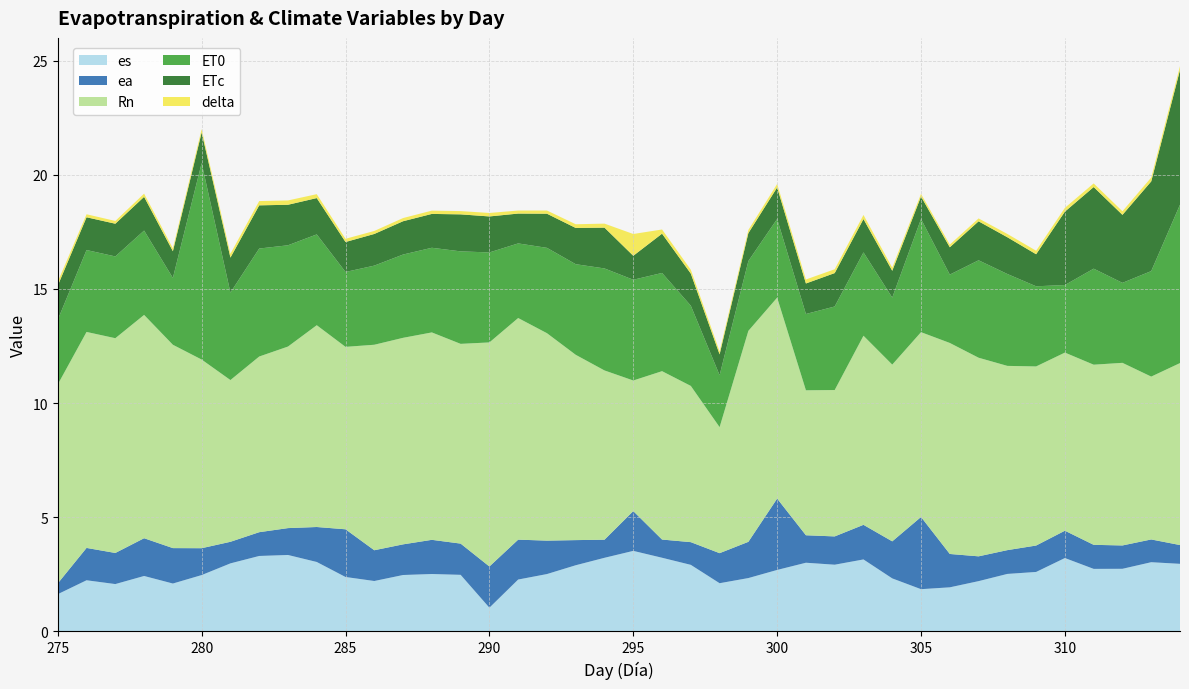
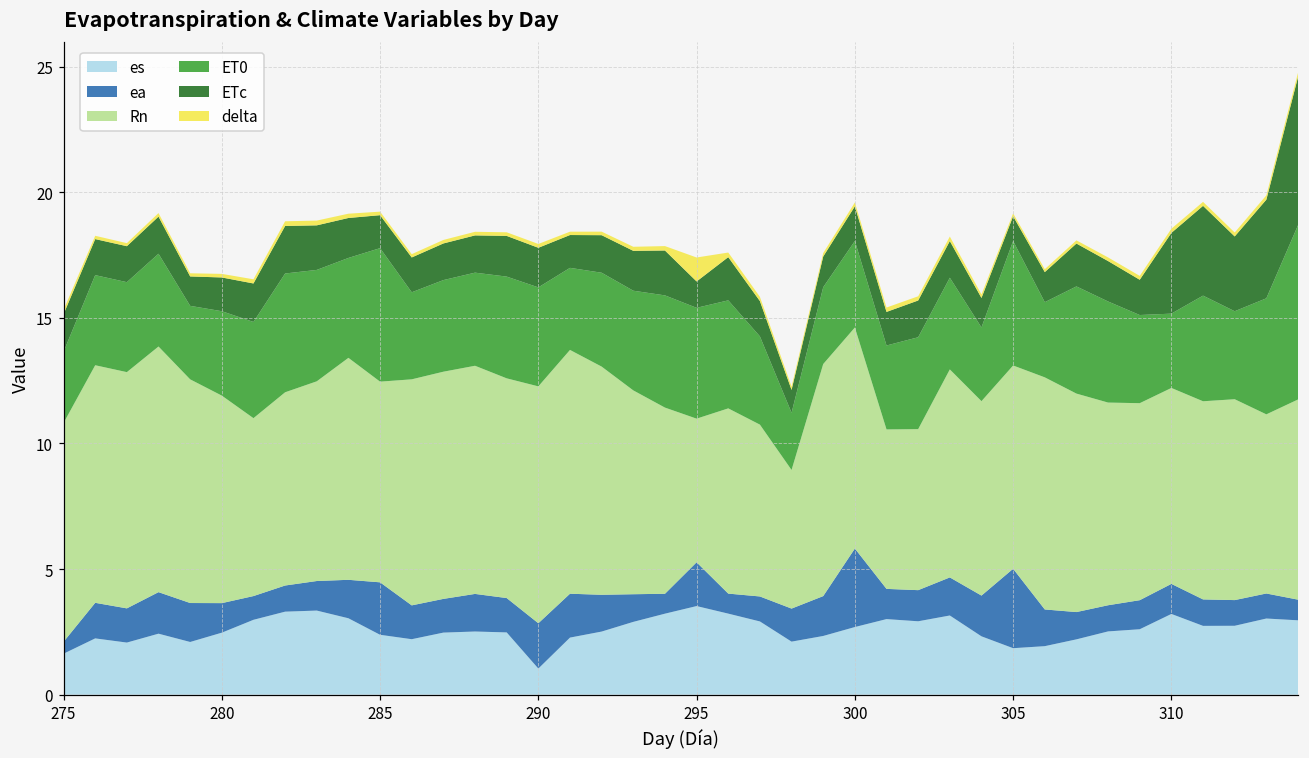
ET0, 280: 8.6 -> 3.4
ET0, 285: 3.3 -> 5.3
Rn, 290: 9.8 -> 9.4
